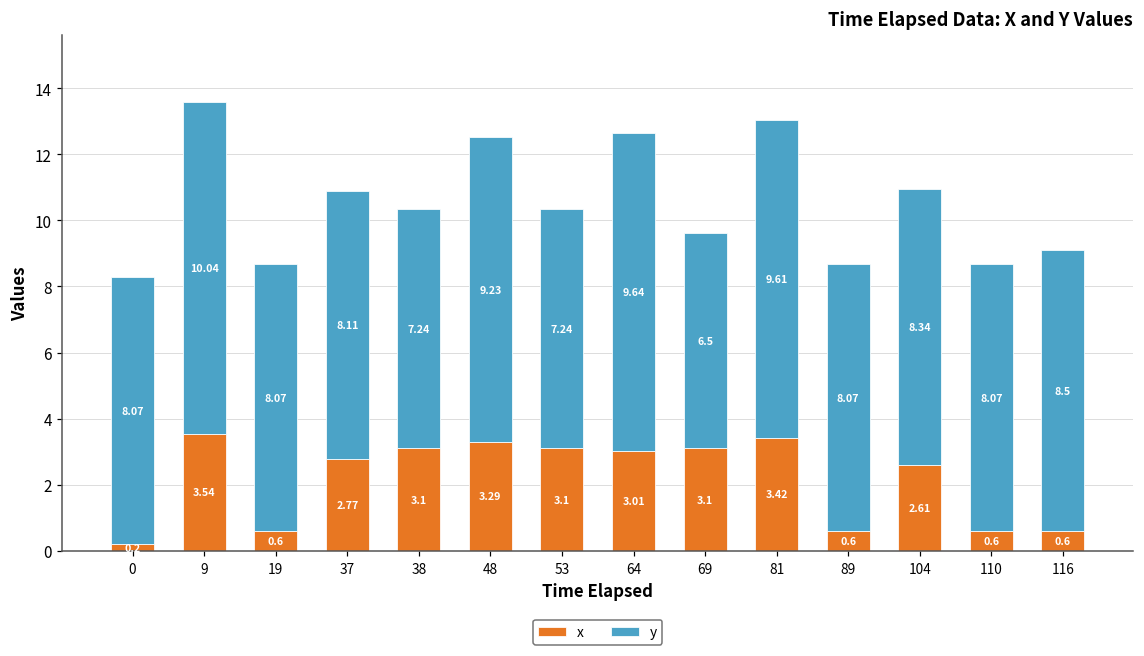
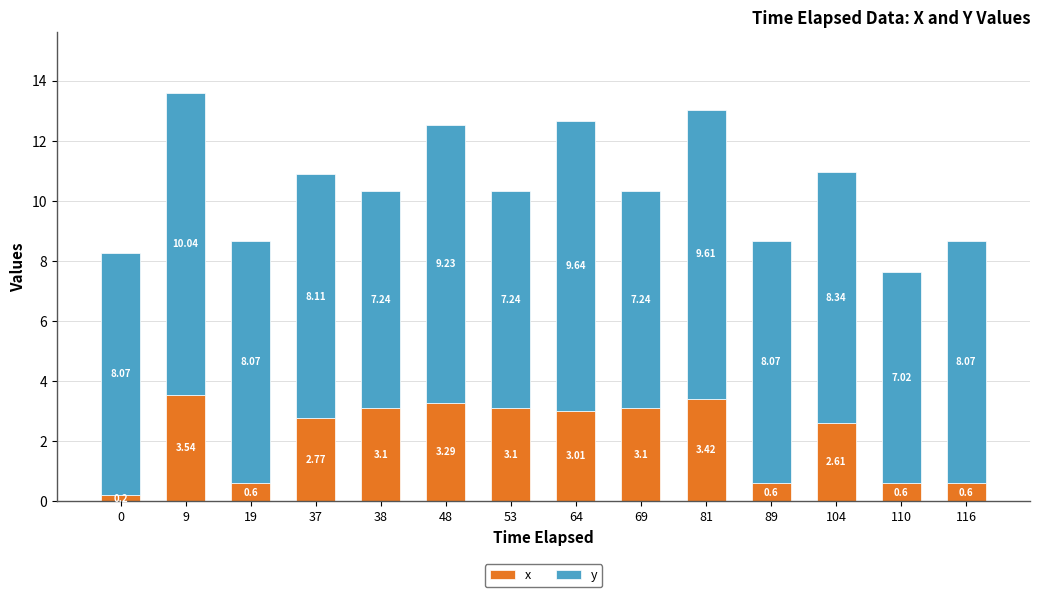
y, 69: 6.5 -> 7.24
y, 110: 8.07 -> 7.02
y, 116: 8.5 -> 8.07
